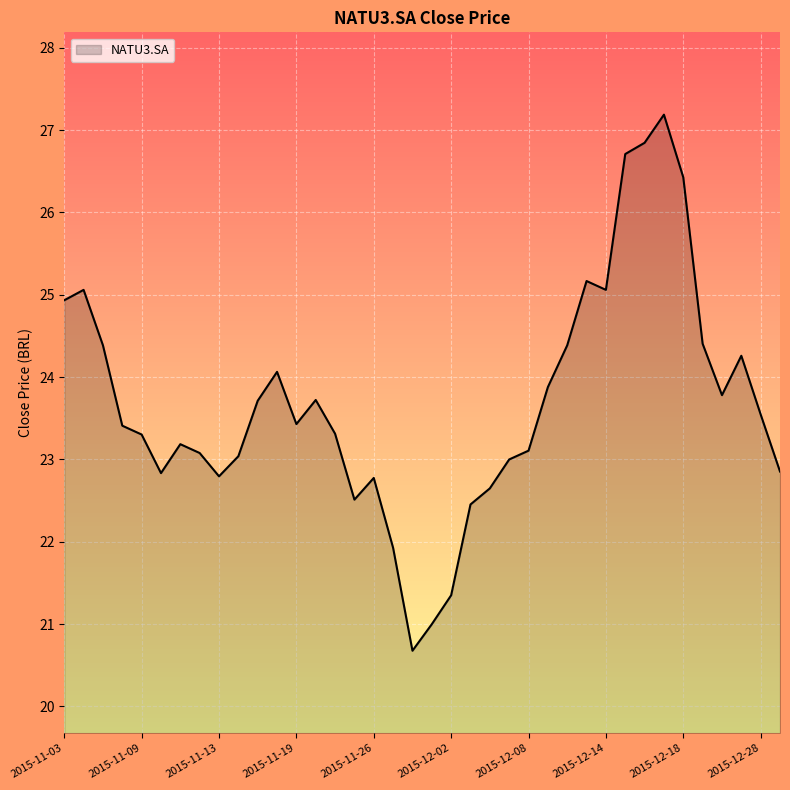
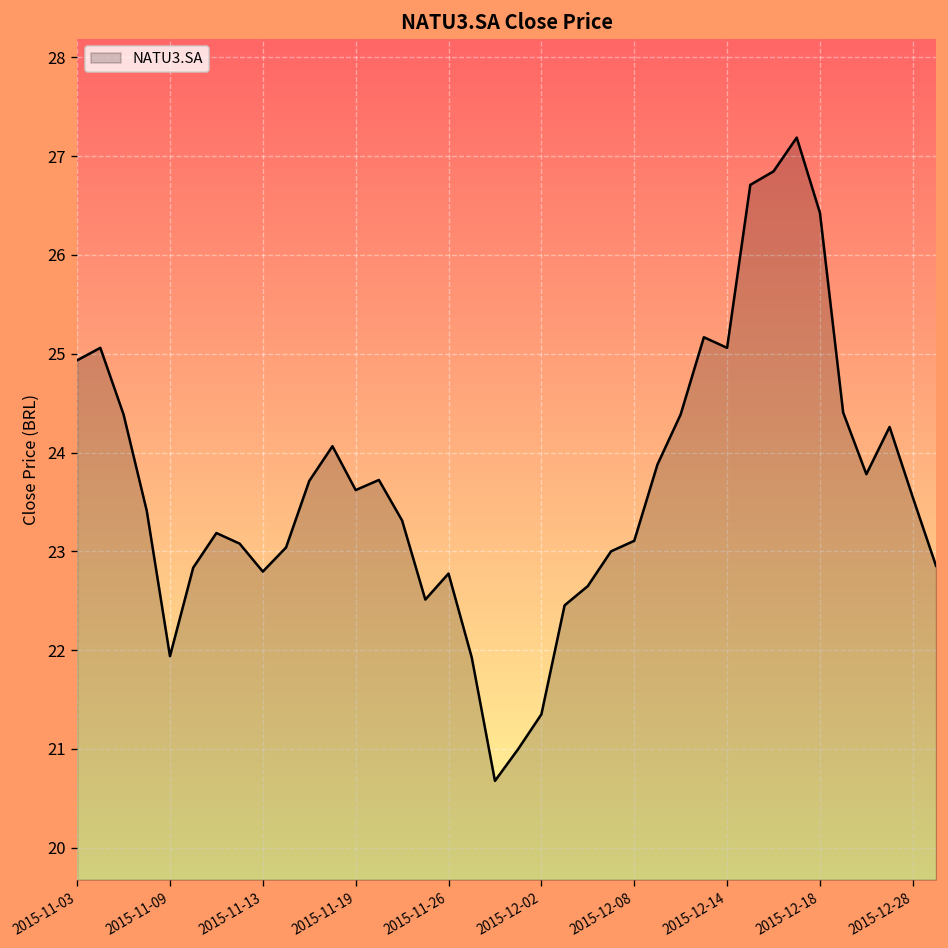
2015-11-09: 23.3 -> 21.9
2015-11-19: 23.4 -> 23.6
